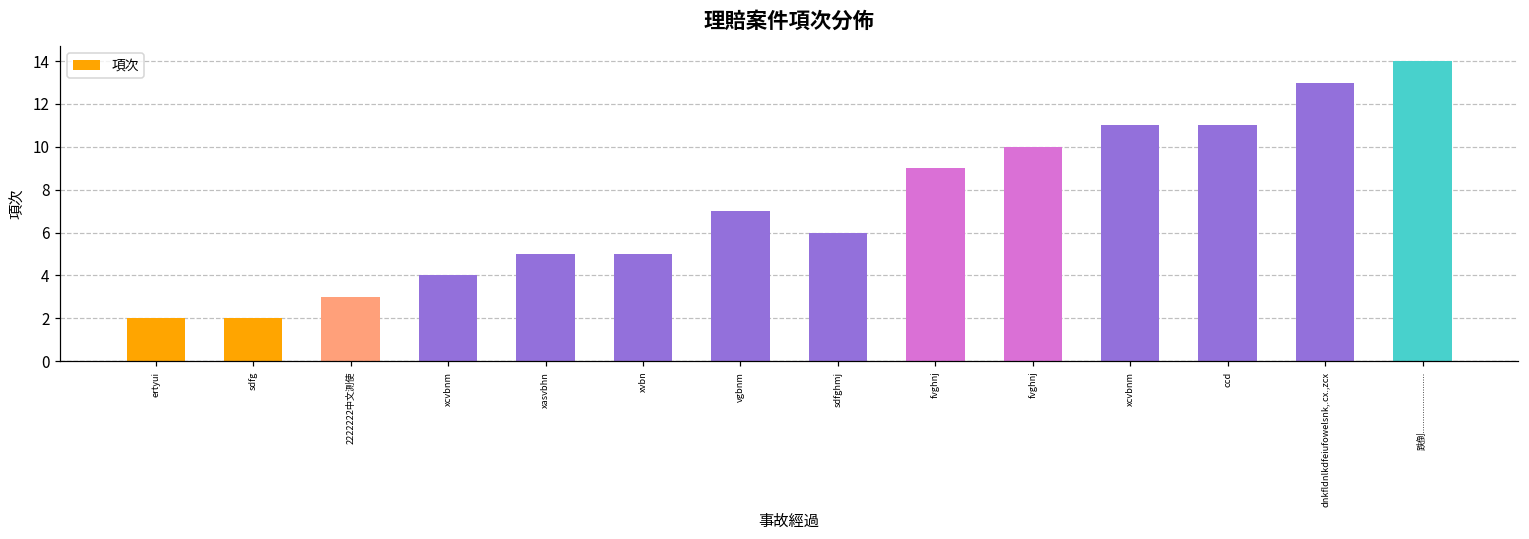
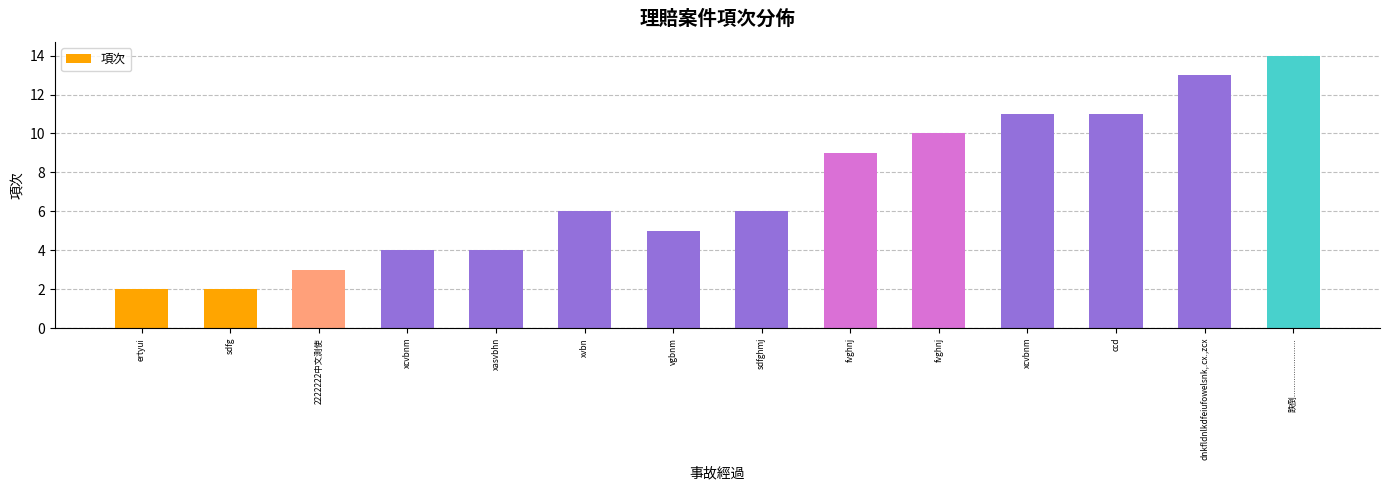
xasvbhn: 5 -> 4
xvbn: 5 -> 6
vgbnm: 7 -> 5
